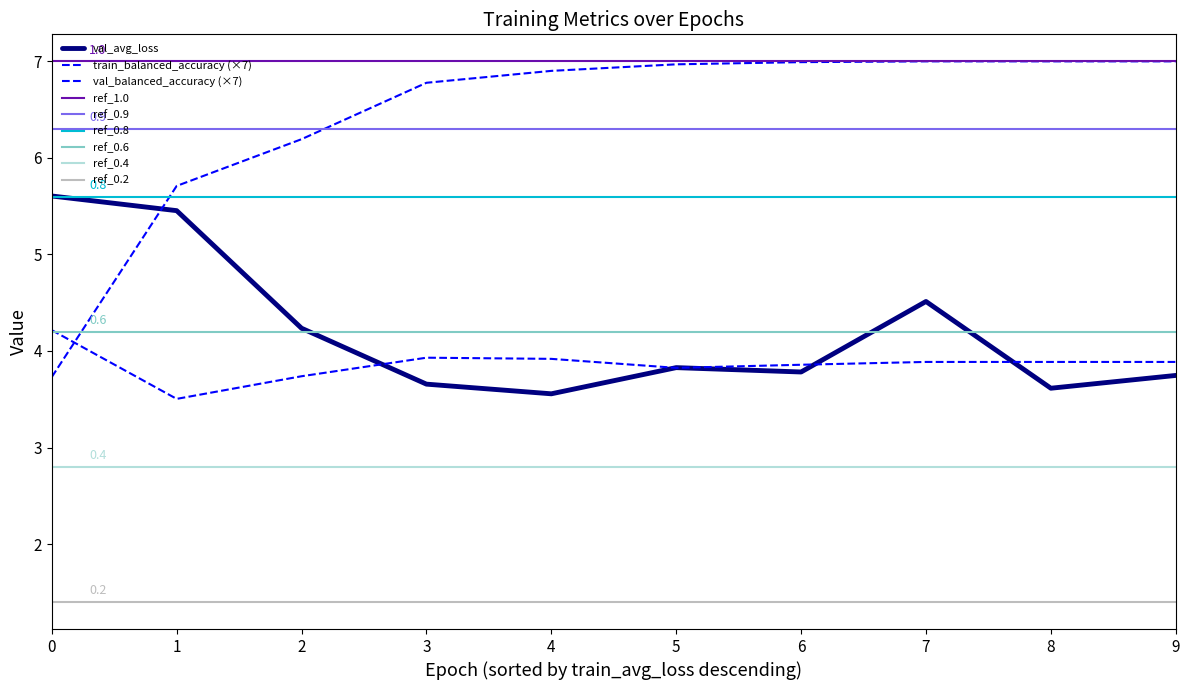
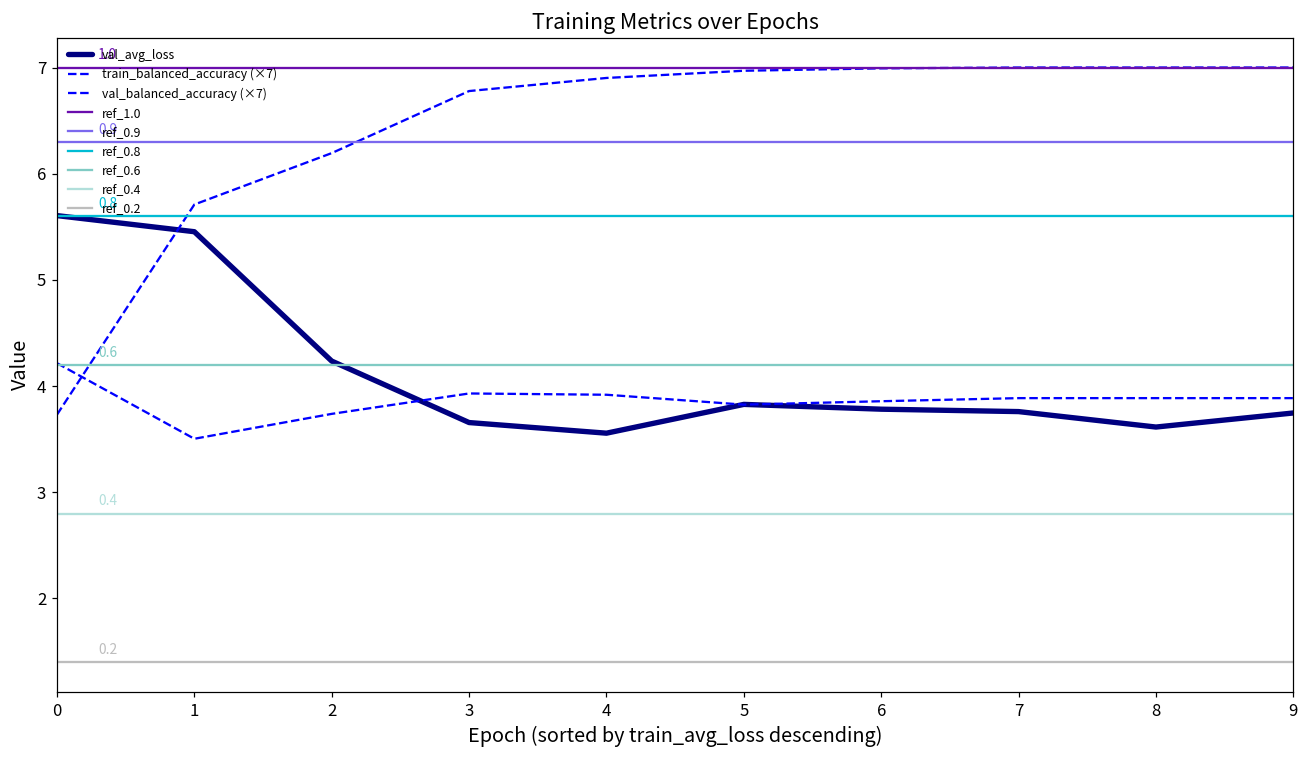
val_avg_loss, 7: 4.5 -> 3.8
